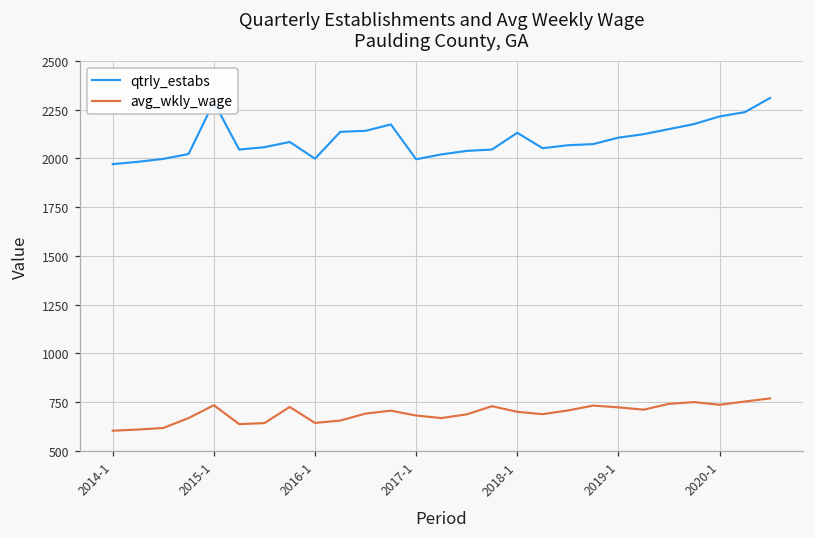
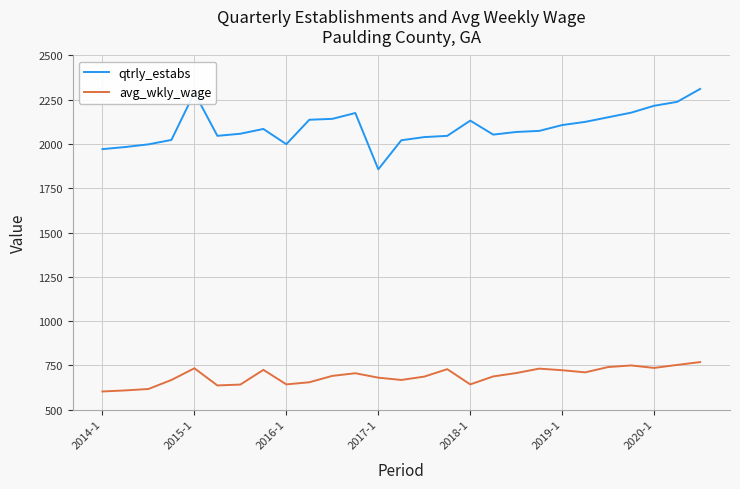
qtrly_estabs, 2017-1: 2000 -> 1860
avg_wkly_wage, 2018-1: 700 -> 640
